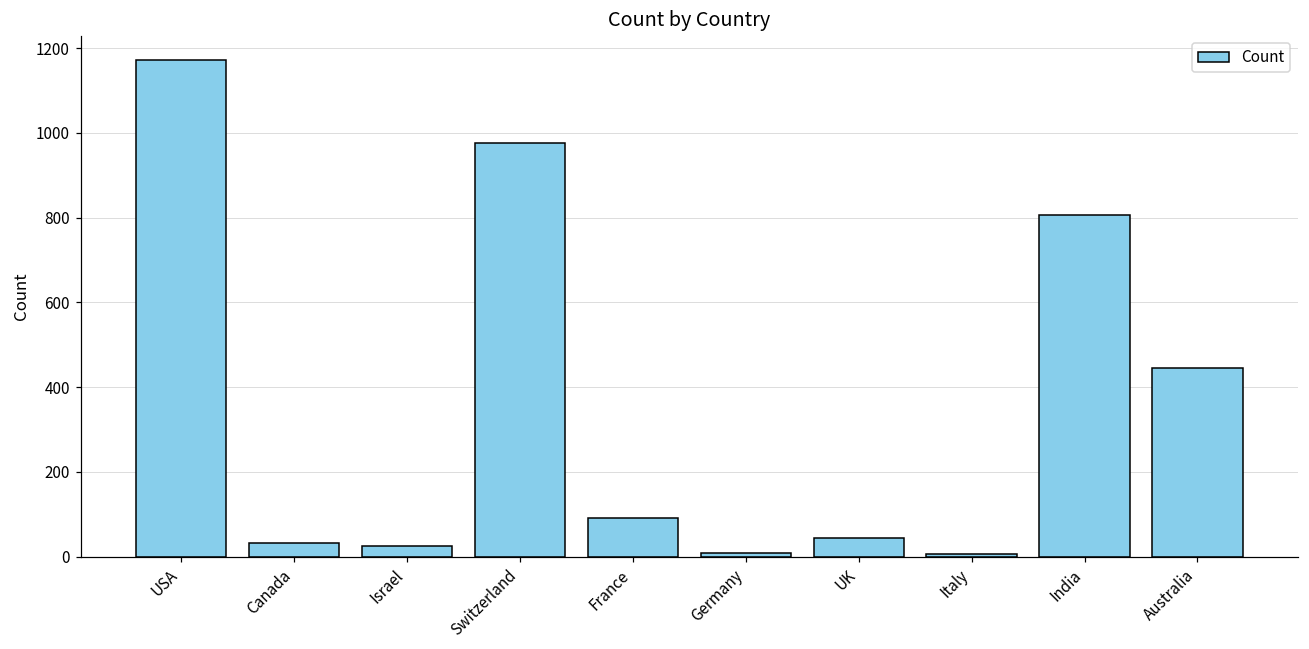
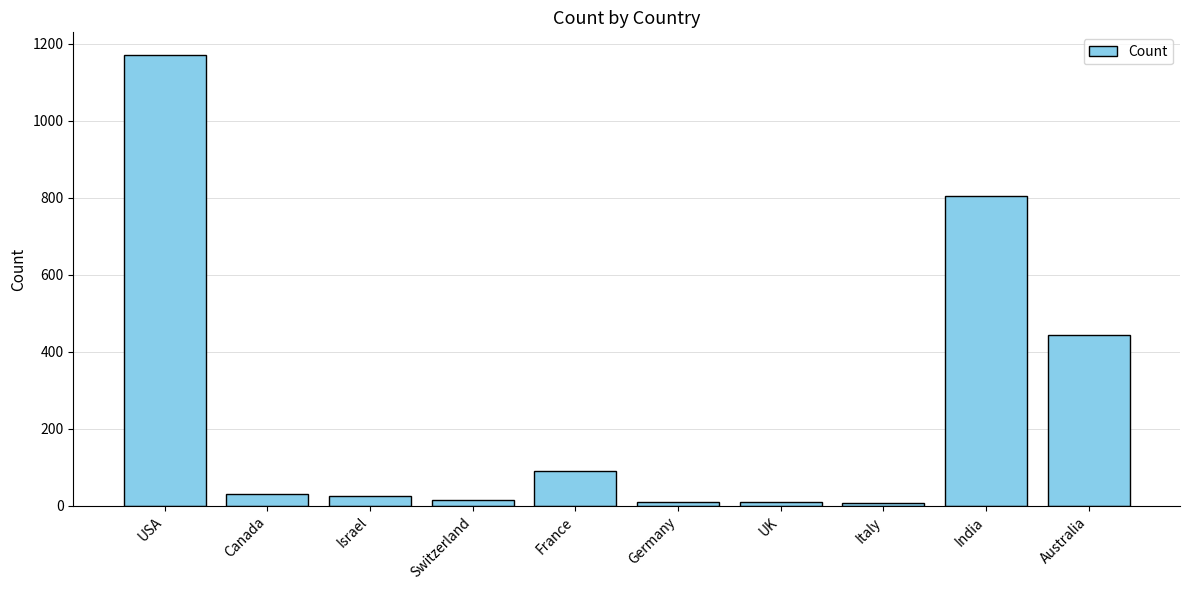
Switzerland: 980 -> 20
UK: 40 -> 10
